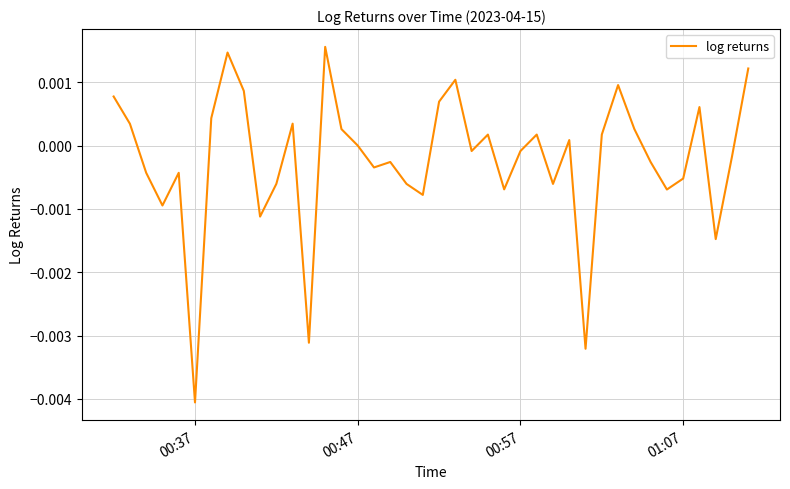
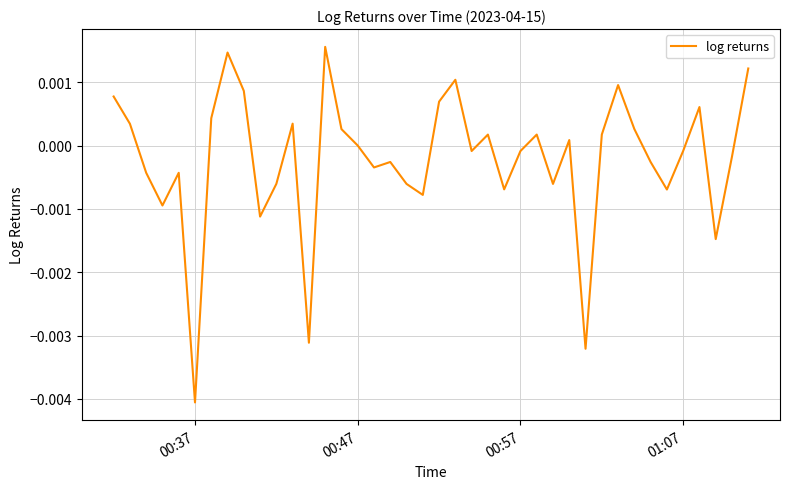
01:07: -0.0005 -> -0.0001
